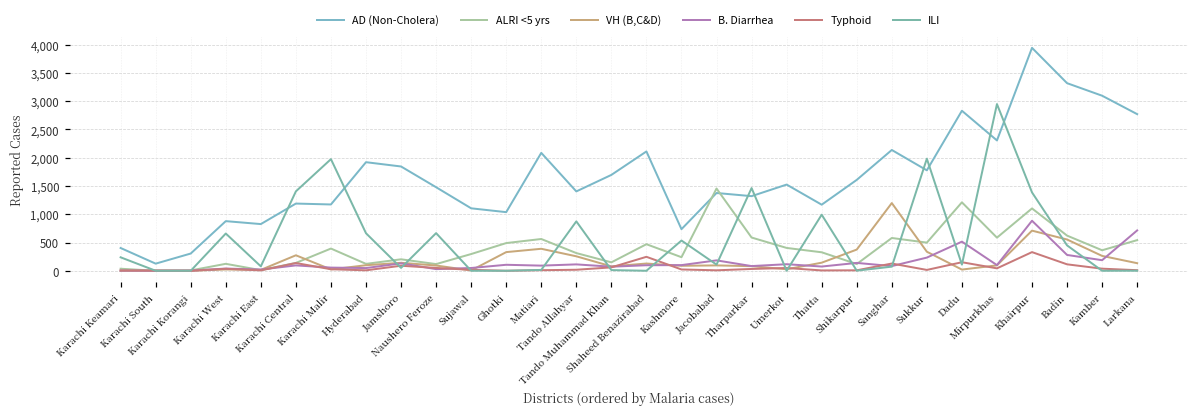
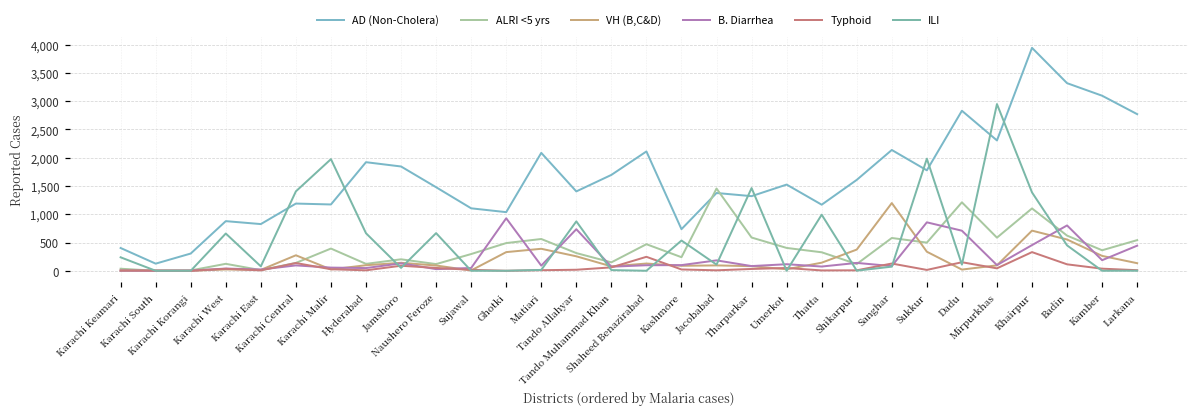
B. Diarrhea, Ghotki: 100 -> 900
B. Diarrhea, Tando Allahyar: 100 -> 700
B. Diarrhea, Sukkur: 200 -> 900
B. Diarrhea, Dadu: 500 -> 700
B. Diarrhea, Khairpur: 900 -> 500
B. Diarrhea, Badin: 300 -> 800
B. Diarrhea, Larkana: 700 -> 400
